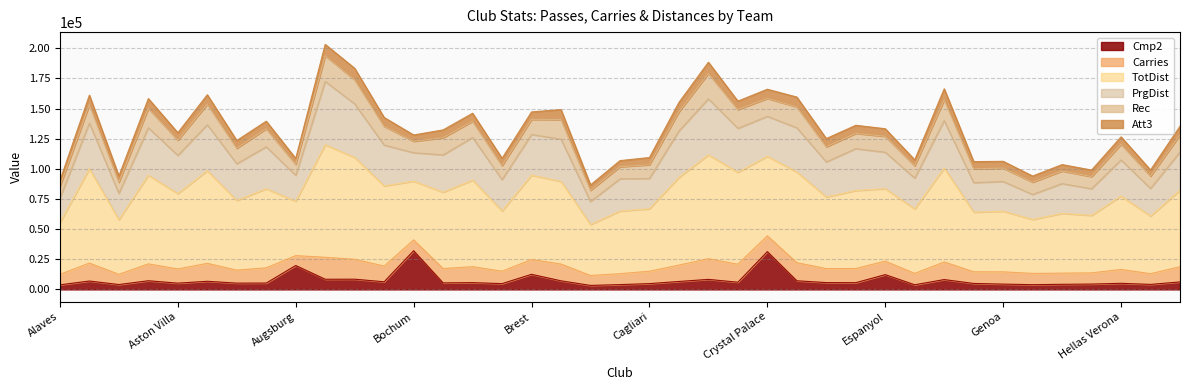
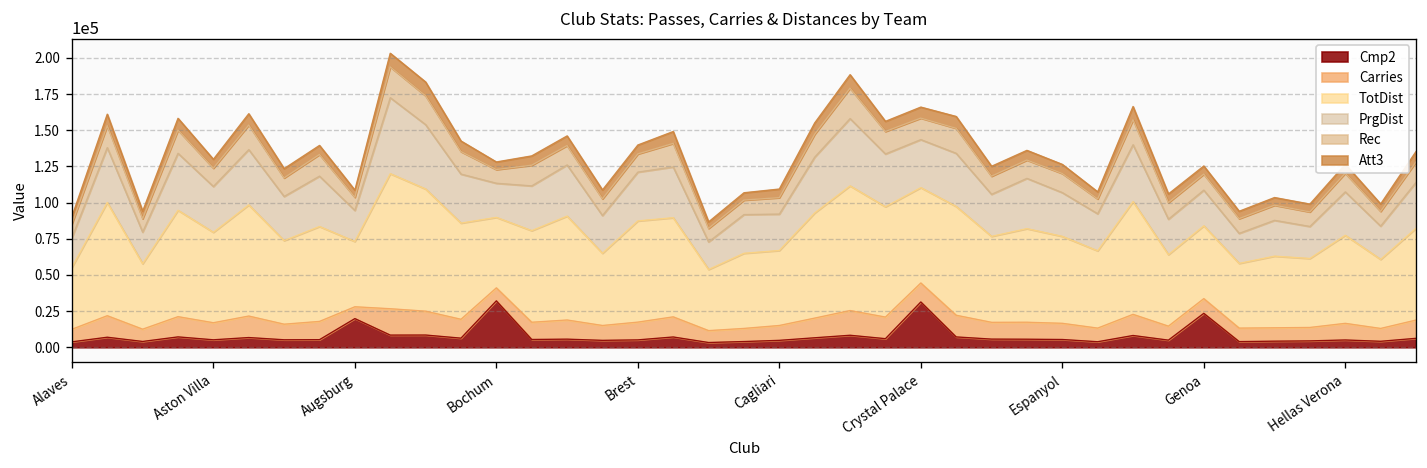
Cmp2, Brest: 13000 -> 5000
Cmp2, Espanyol: 12000 -> 5000
Cmp2, Genoa: 4000 -> 23000
